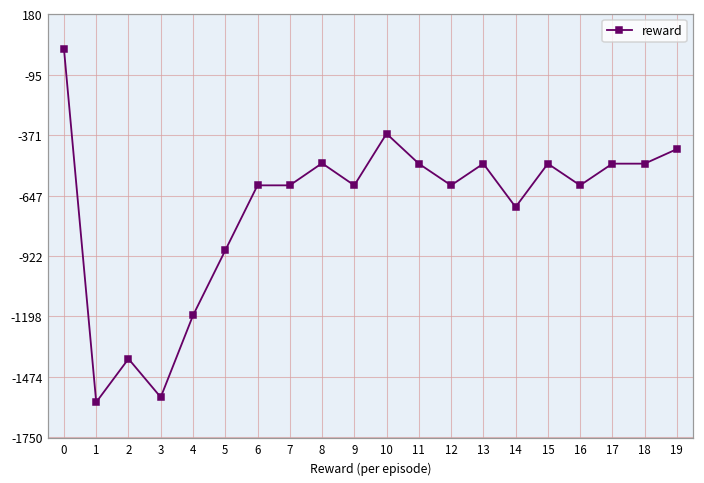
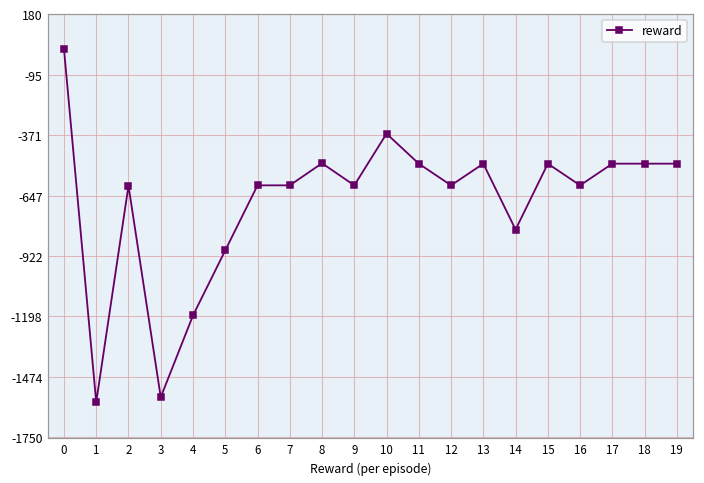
2: -1390 -> -600
14: -700 -> -800
19: -430 -> -500
